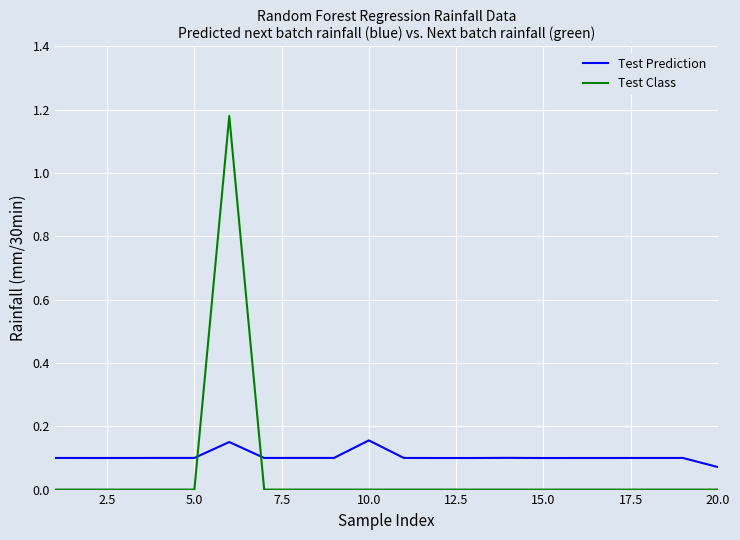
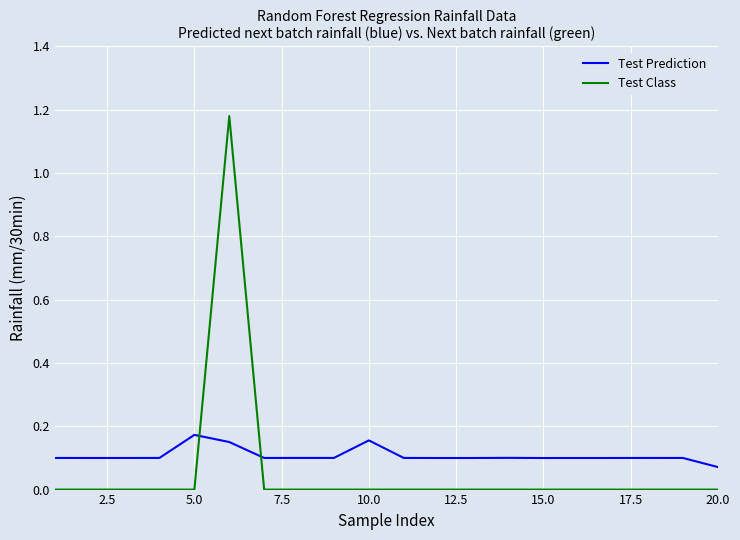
Test Prediction, 5.0: 0.10 -> 0.17
